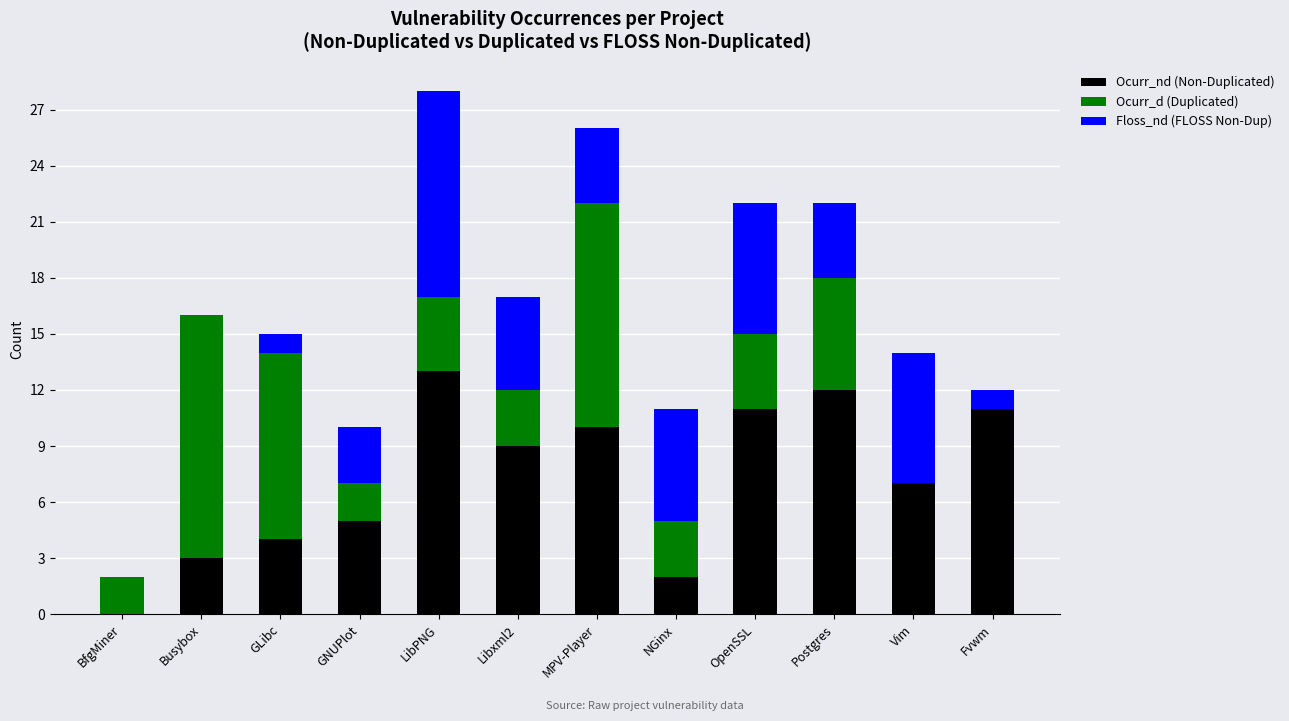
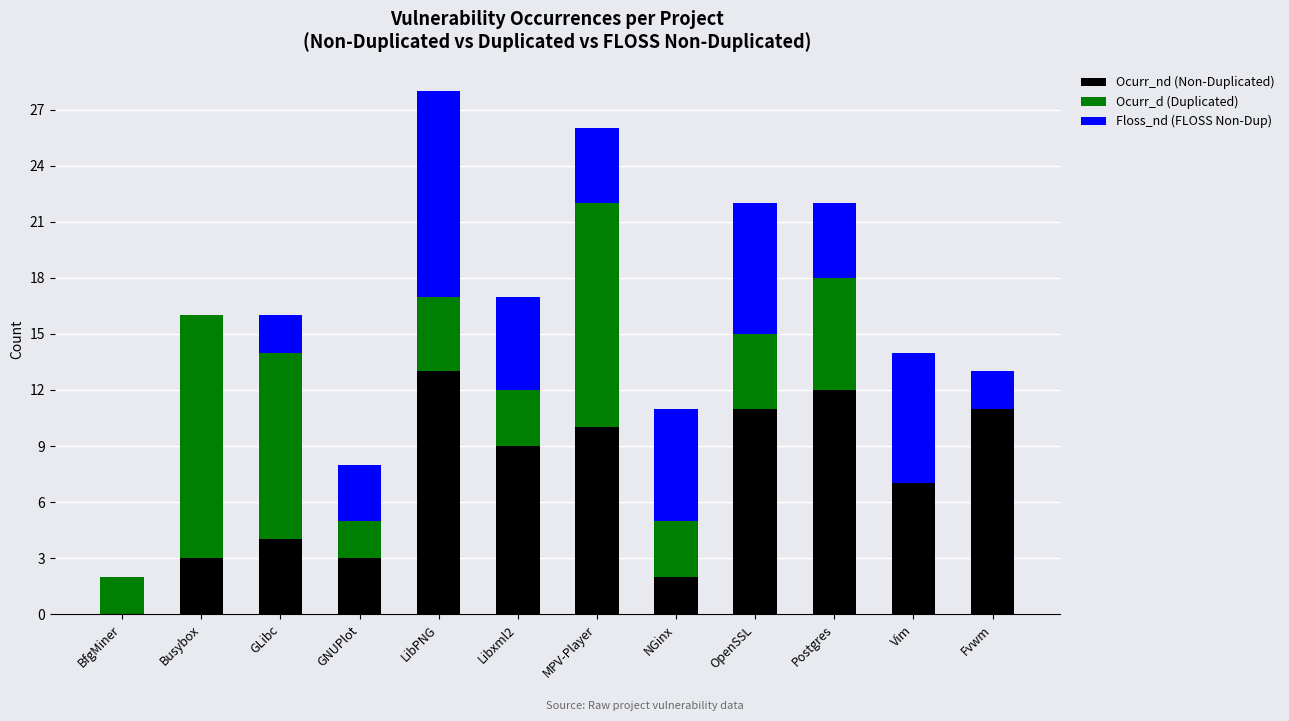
Floss_nd (FLOSS Non-Dup), GLibc: 1 -> 2
Ocurr_nd (Non-Duplicated), GNUPlot: 5 -> 3
Floss_nd (FLOSS Non-Dup), Fvwm: 1 -> 2
